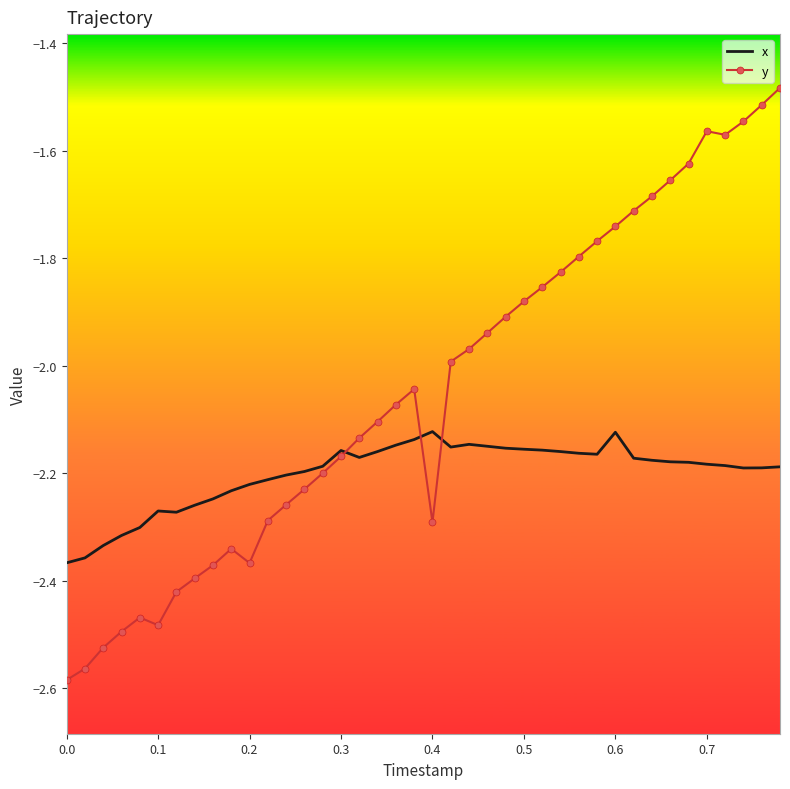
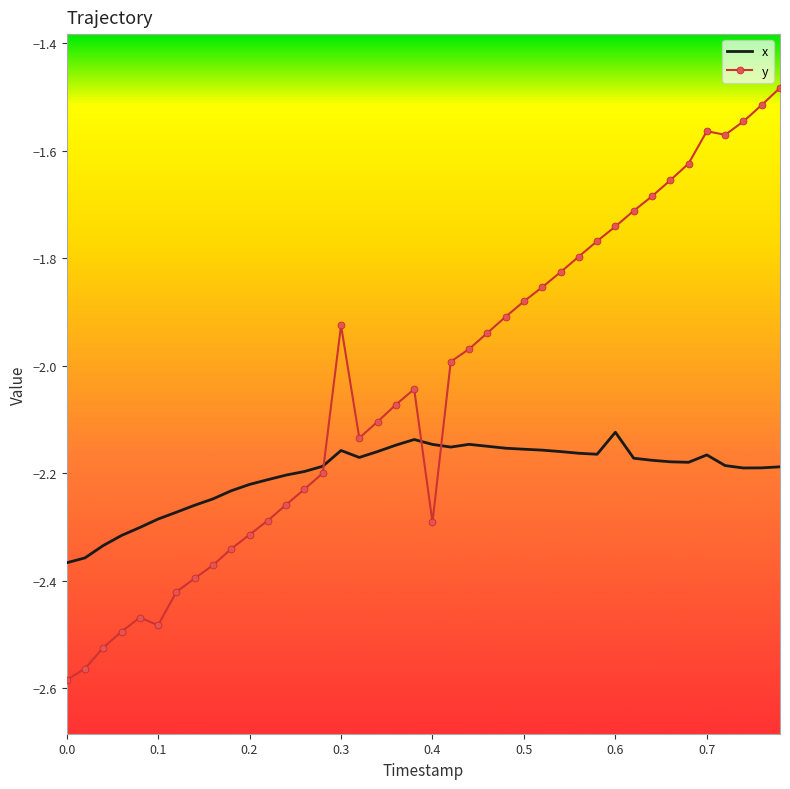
x, 0.1: -2.27 -> -2.29
y, 0.2: -2.37 -> -2.31
y, 0.3: -2.17 -> -1.92
x, 0.4: -2.12 -> -2.15
x, 0.7: -2.18 -> -2.17
